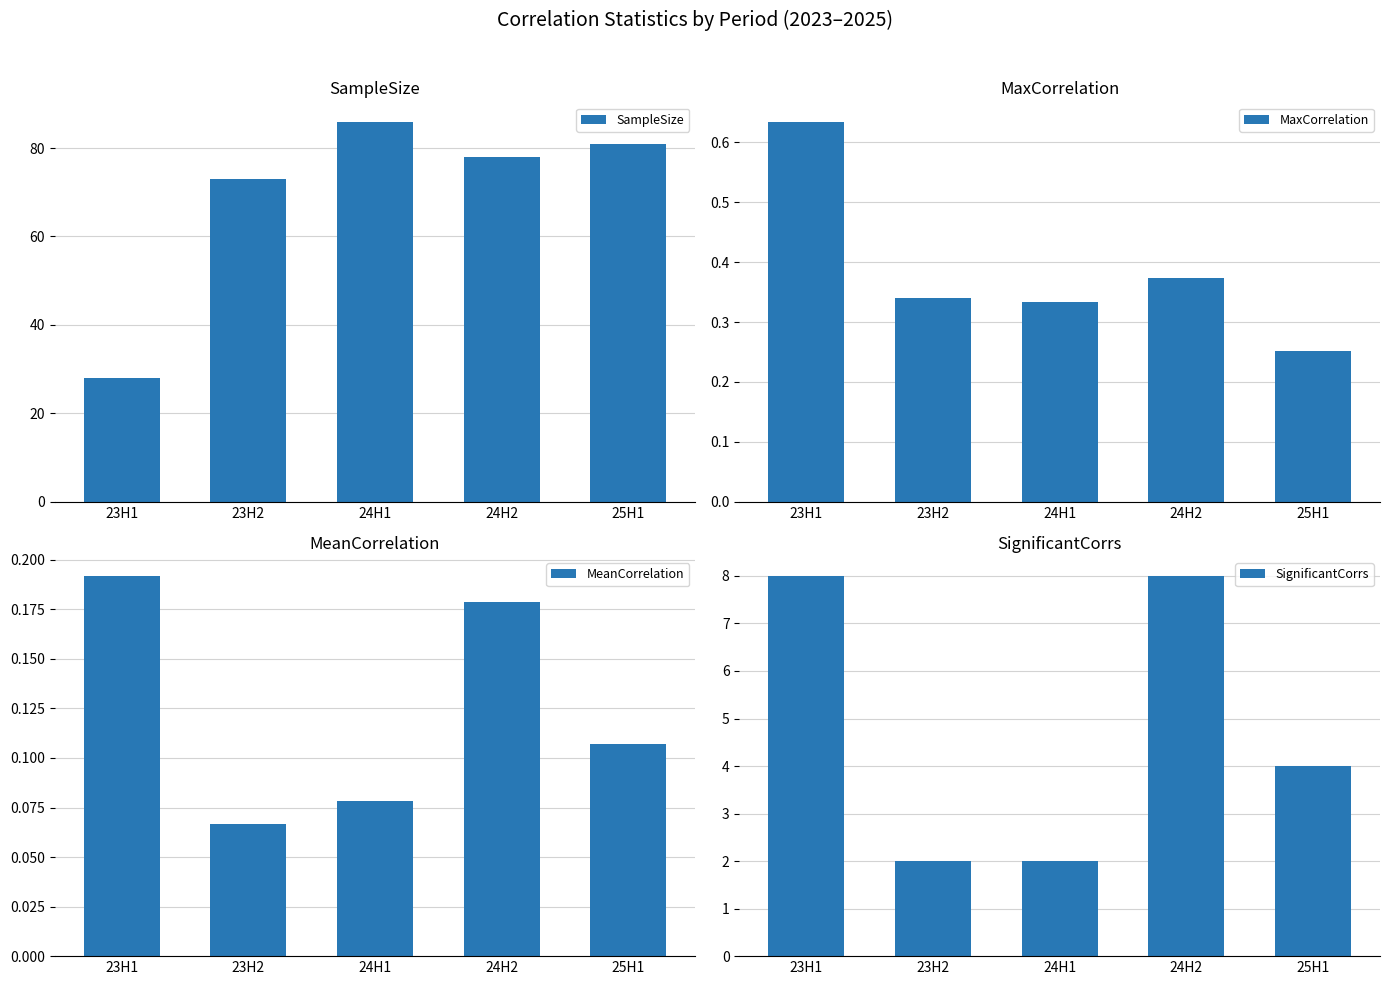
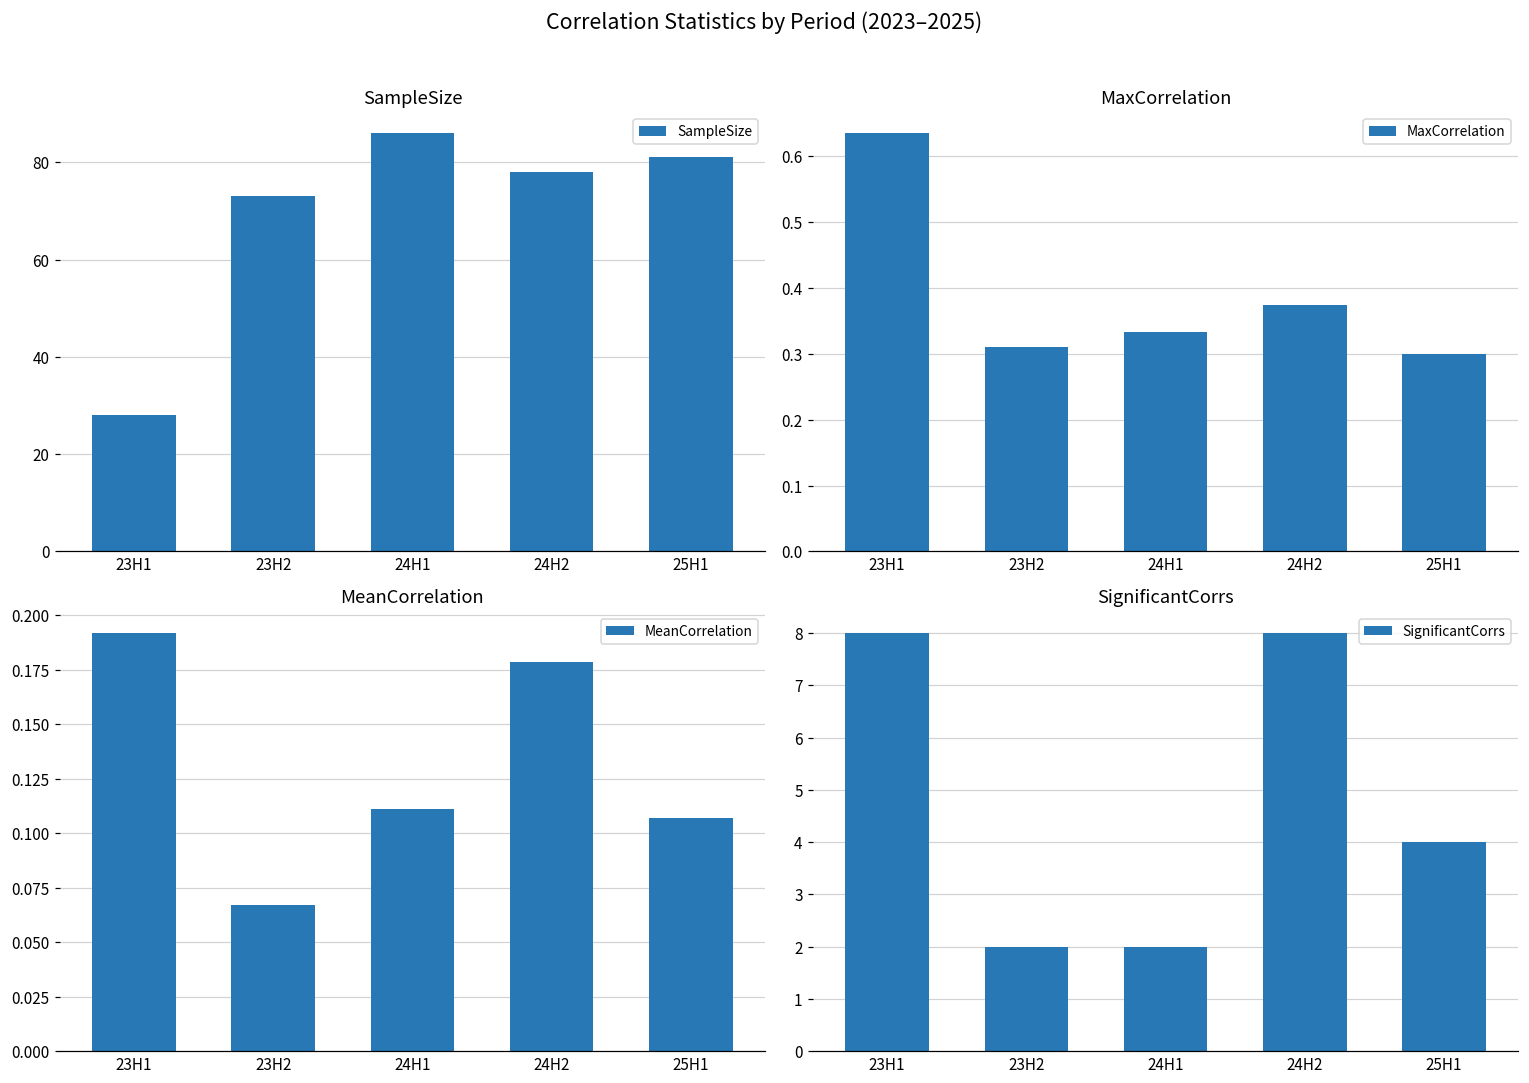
MaxCorrelation, 23H2: 0.34 -> 0.31
MaxCorrelation, 25H1: 0.25 -> 0.30
MeanCorrelation, 24H1: 0.078 -> 0.111
